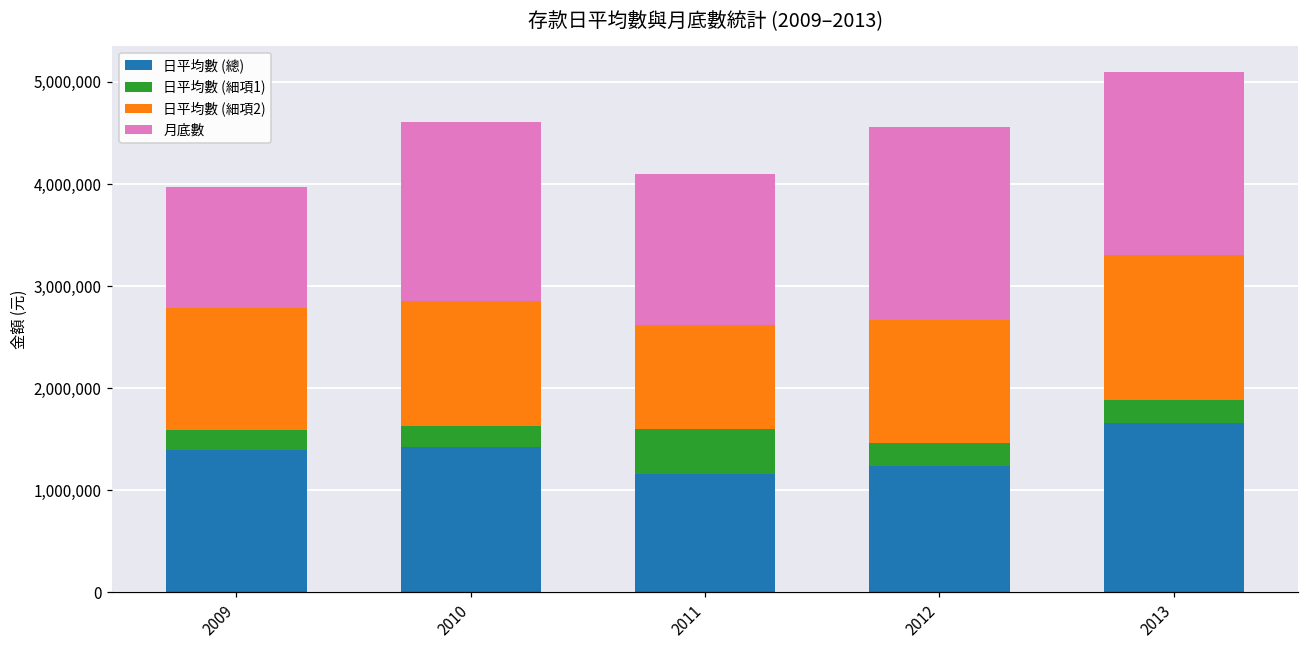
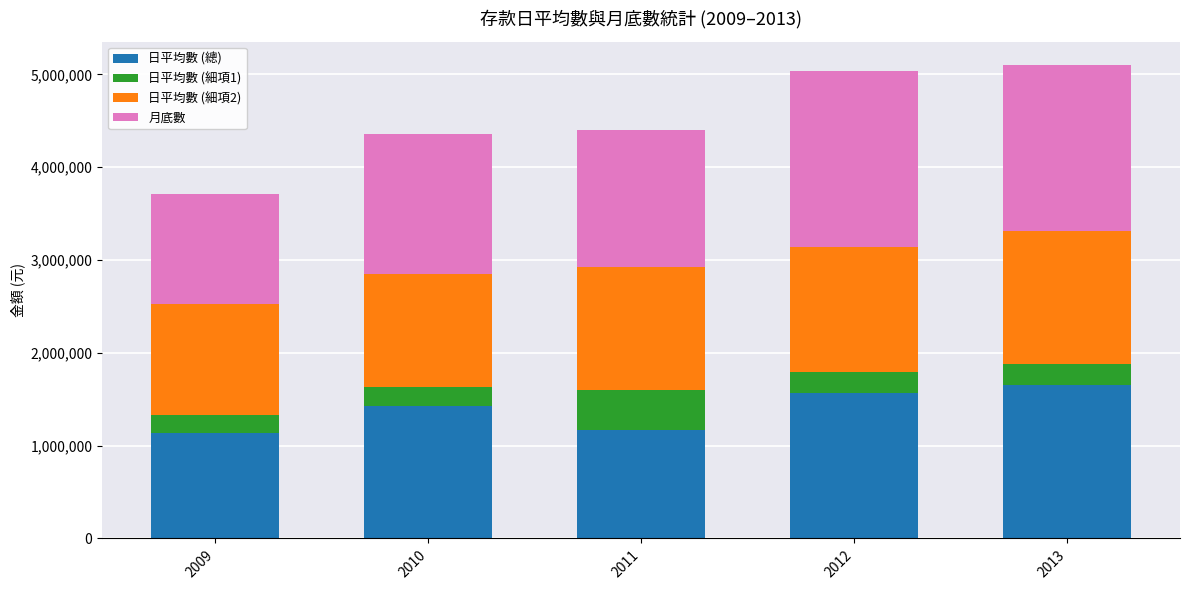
日平均數 (總), 2009: 1,400,000 -> 1,100,000
月底數, 2010: 1,800,000 -> 1,500,000
日平均數 (細項2), 2011: 1,000,000 -> 1,300,000
日平均數 (總), 2012: 1,200,000 -> 1,600,000
日平均數 (細項2), 2012: 1,200,000 -> 1,400,000
